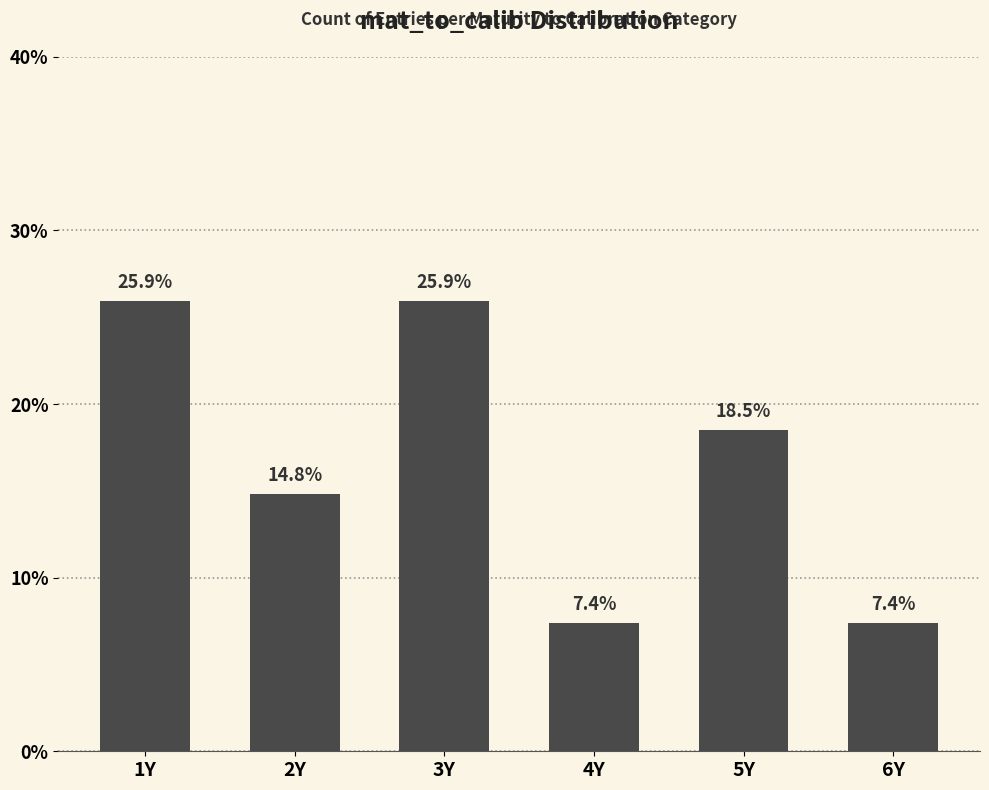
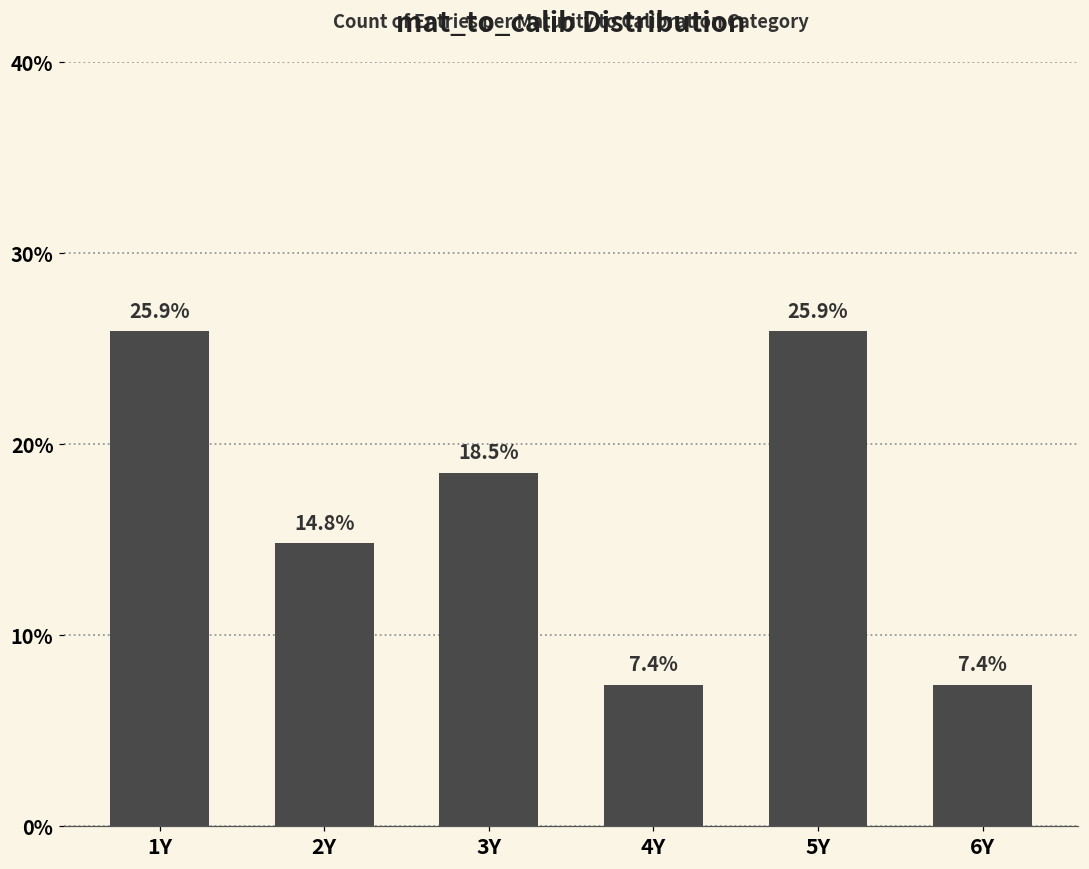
3Y: 25.9% -> 18.5%
5Y: 18.5% -> 25.9%
